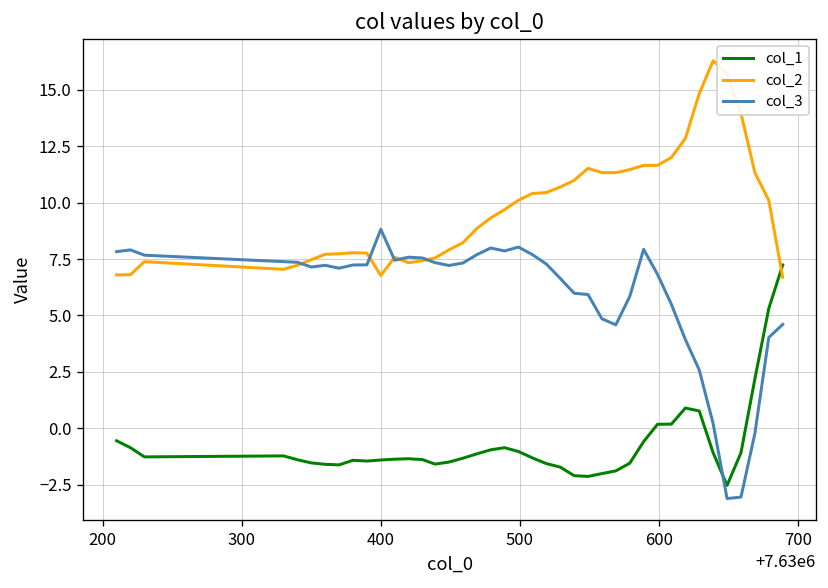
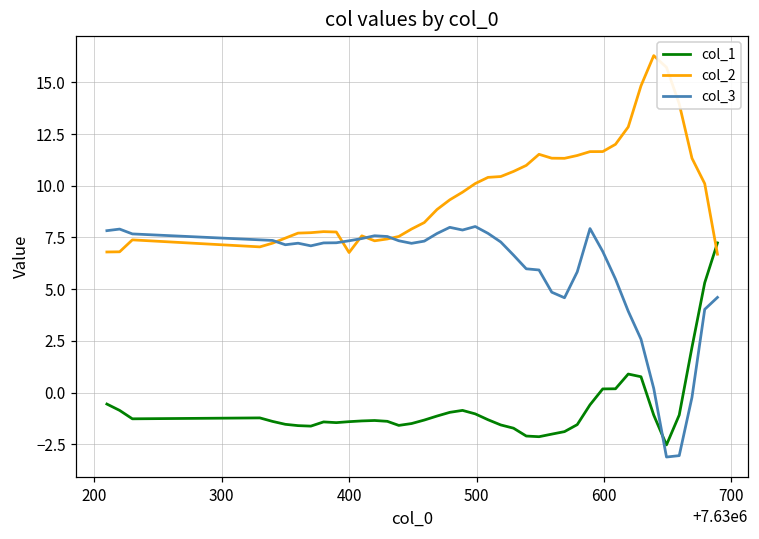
col_3, 400: 8.8 -> 7.3
